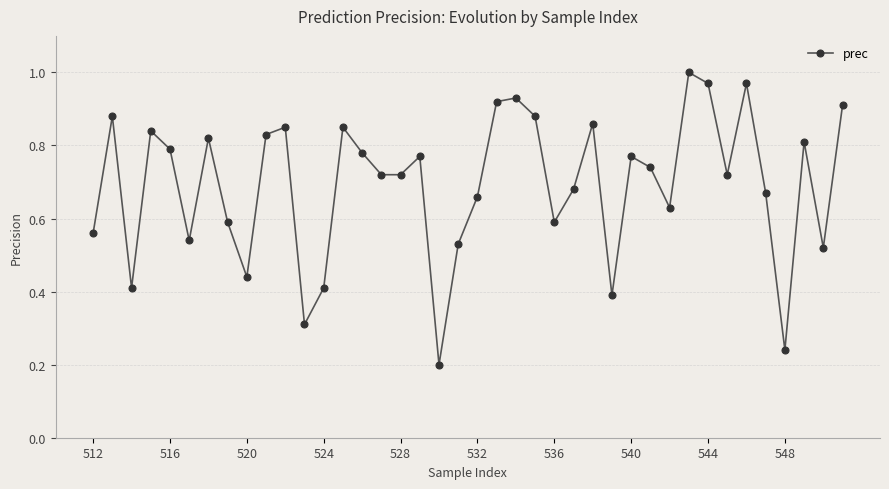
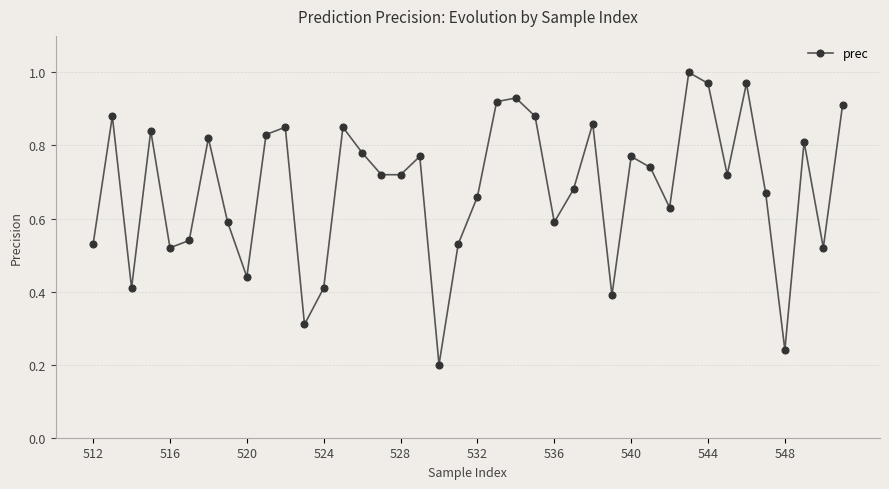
512: 0.56 -> 0.53
516: 0.79 -> 0.52
